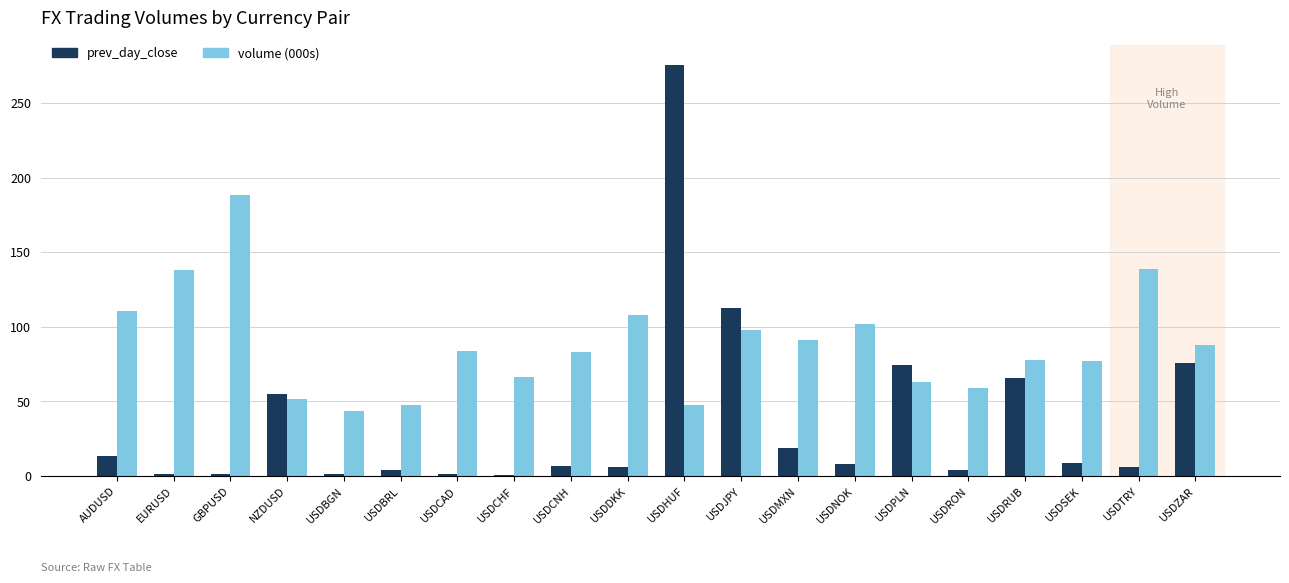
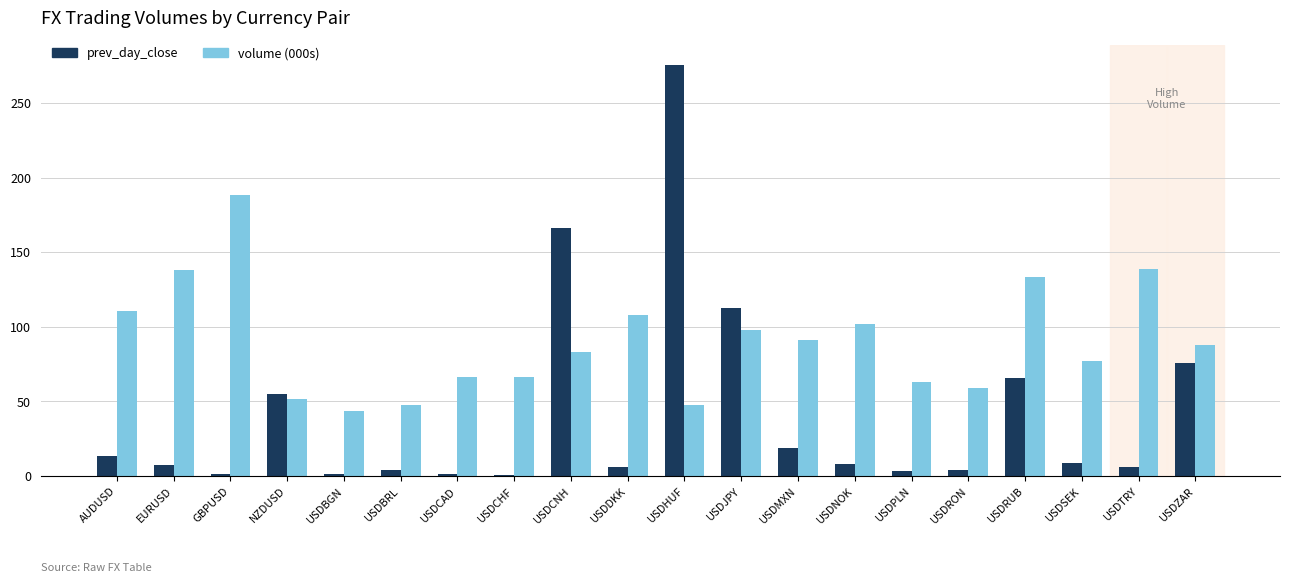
prev_day_close, EURUSD: 1 -> 8
volume (000s), USDCAD: 83 -> 66
prev_day_close, USDCNH: 7 -> 166
prev_day_close, USDPLN: 74 -> 4
volume (000s), USDRUB: 78 -> 134
